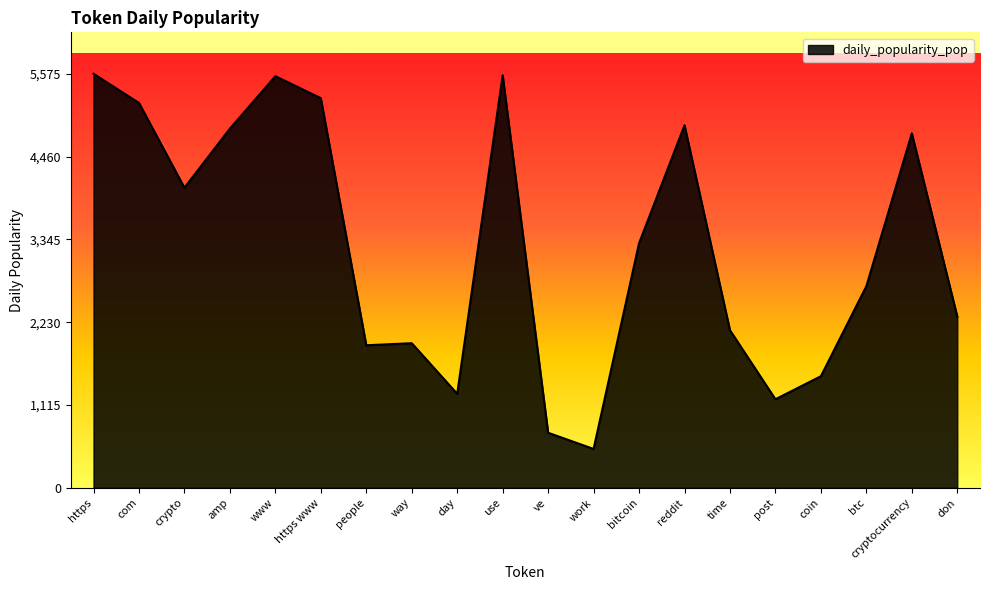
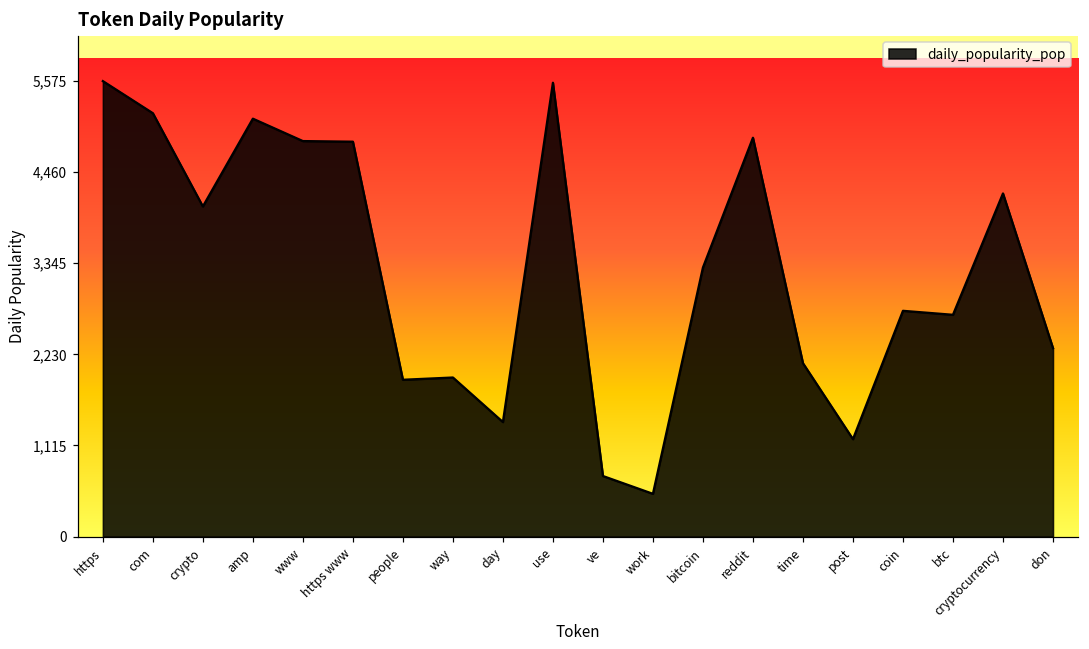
amp: 4,800 -> 5,100
www: 5,500 -> 4,800
https www: 5,200 -> 4,800
day: 1,300 -> 1,400
coin: 1,500 -> 2,800
cryptocurrency: 4,800 -> 4,200
